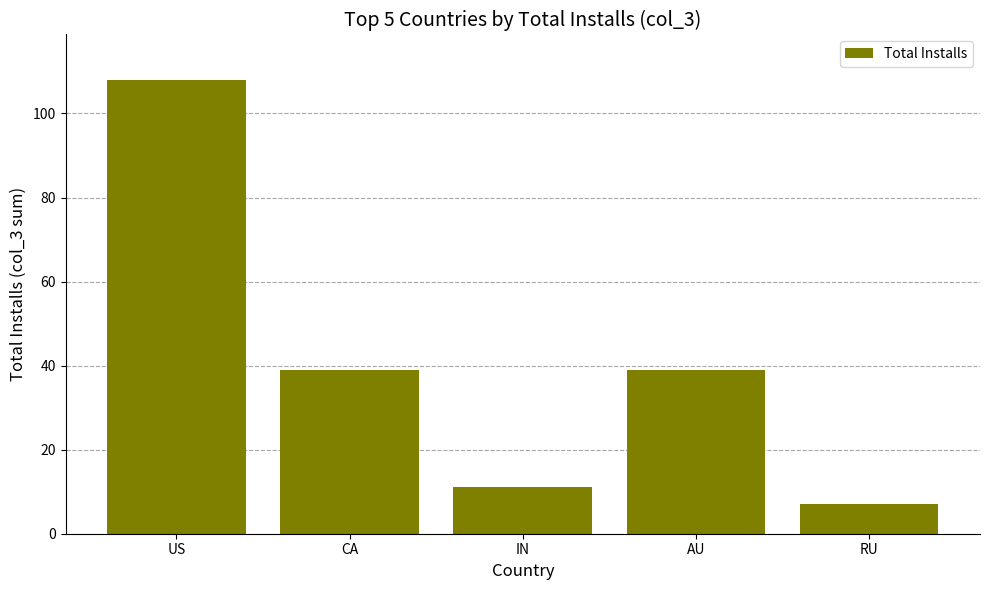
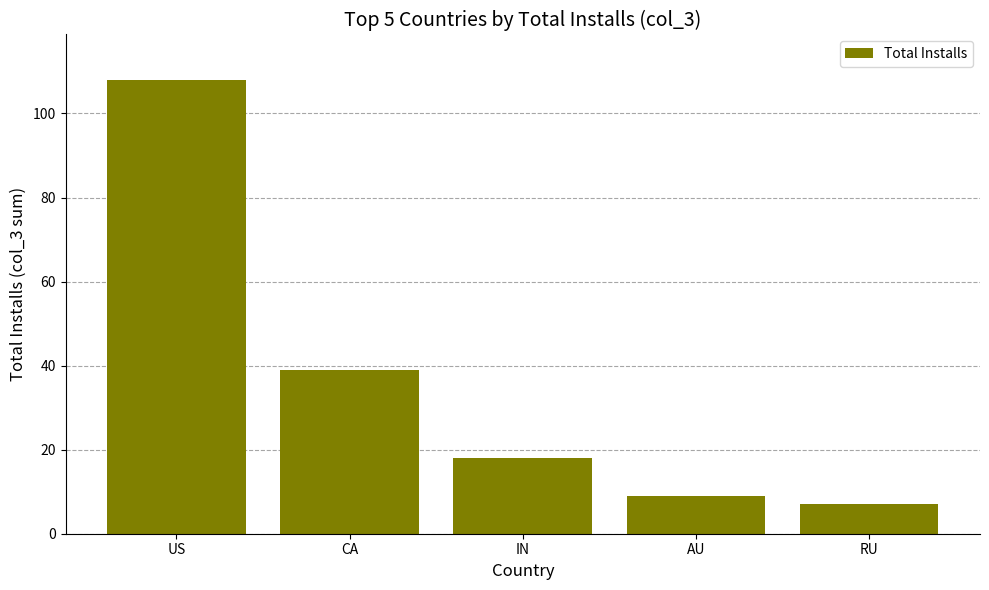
IN: 11 -> 18
AU: 39 -> 9
